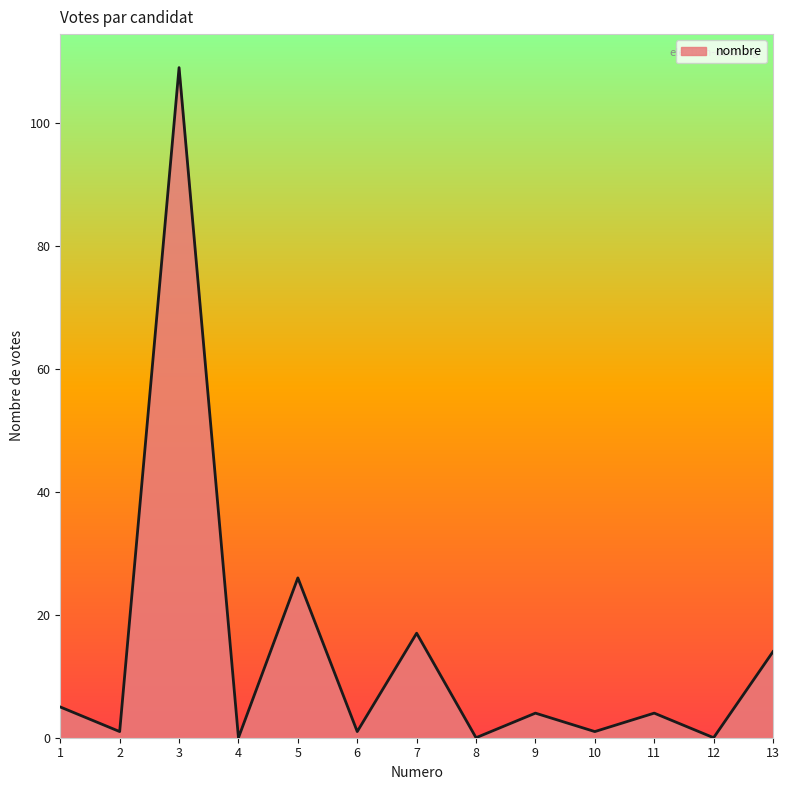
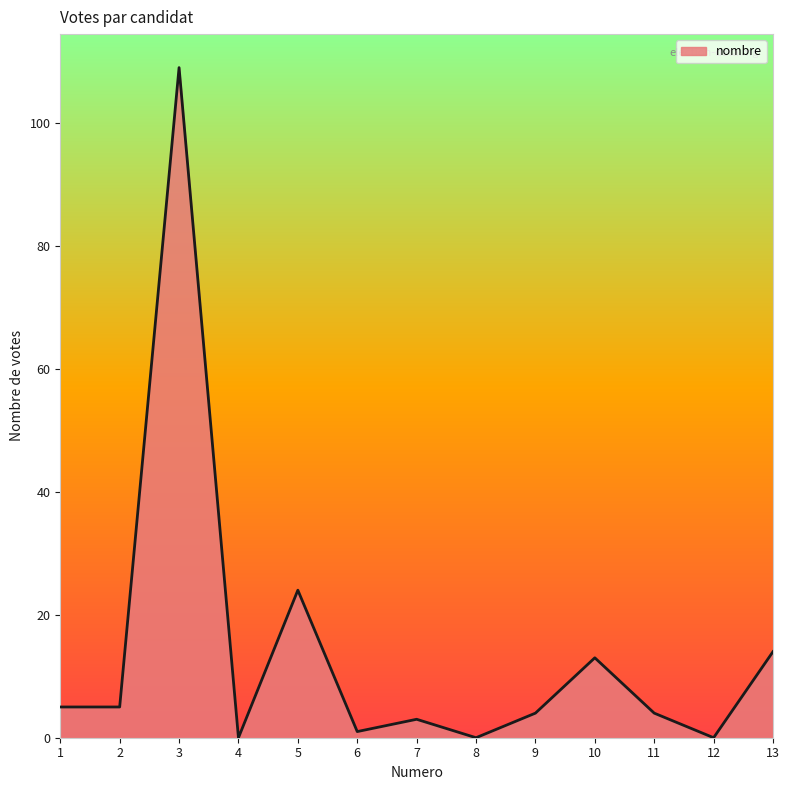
2: 1 -> 5
5: 26 -> 24
7: 17 -> 3
10: 1 -> 13
